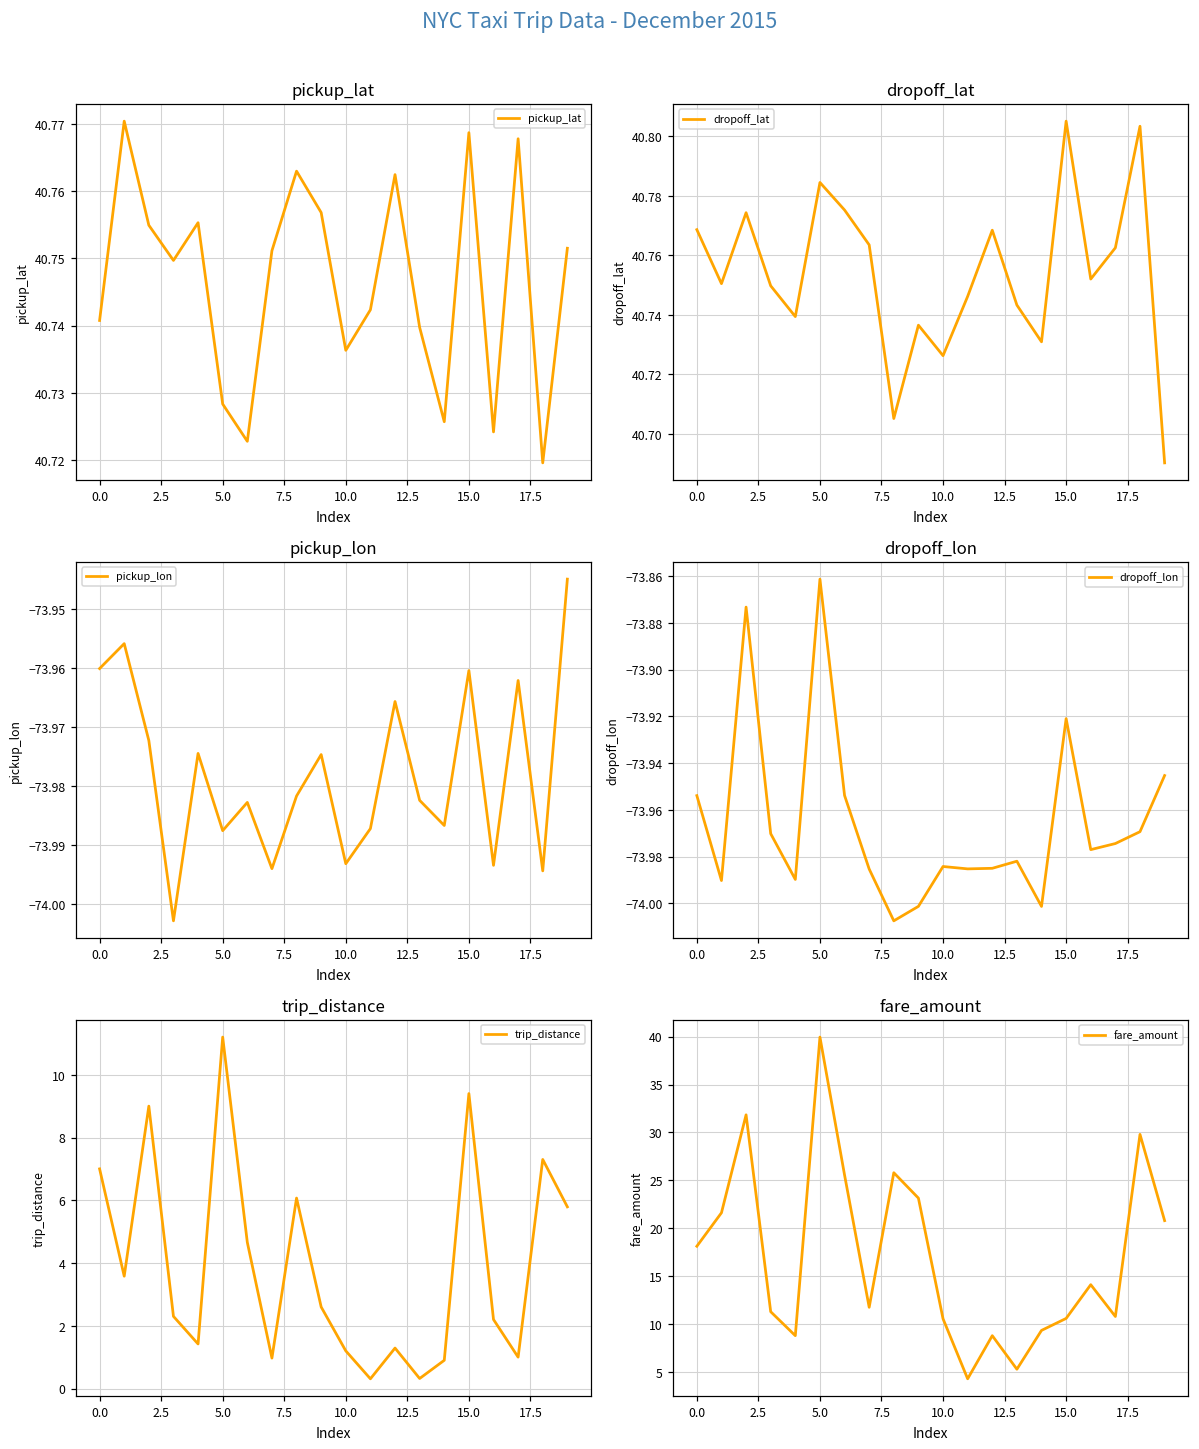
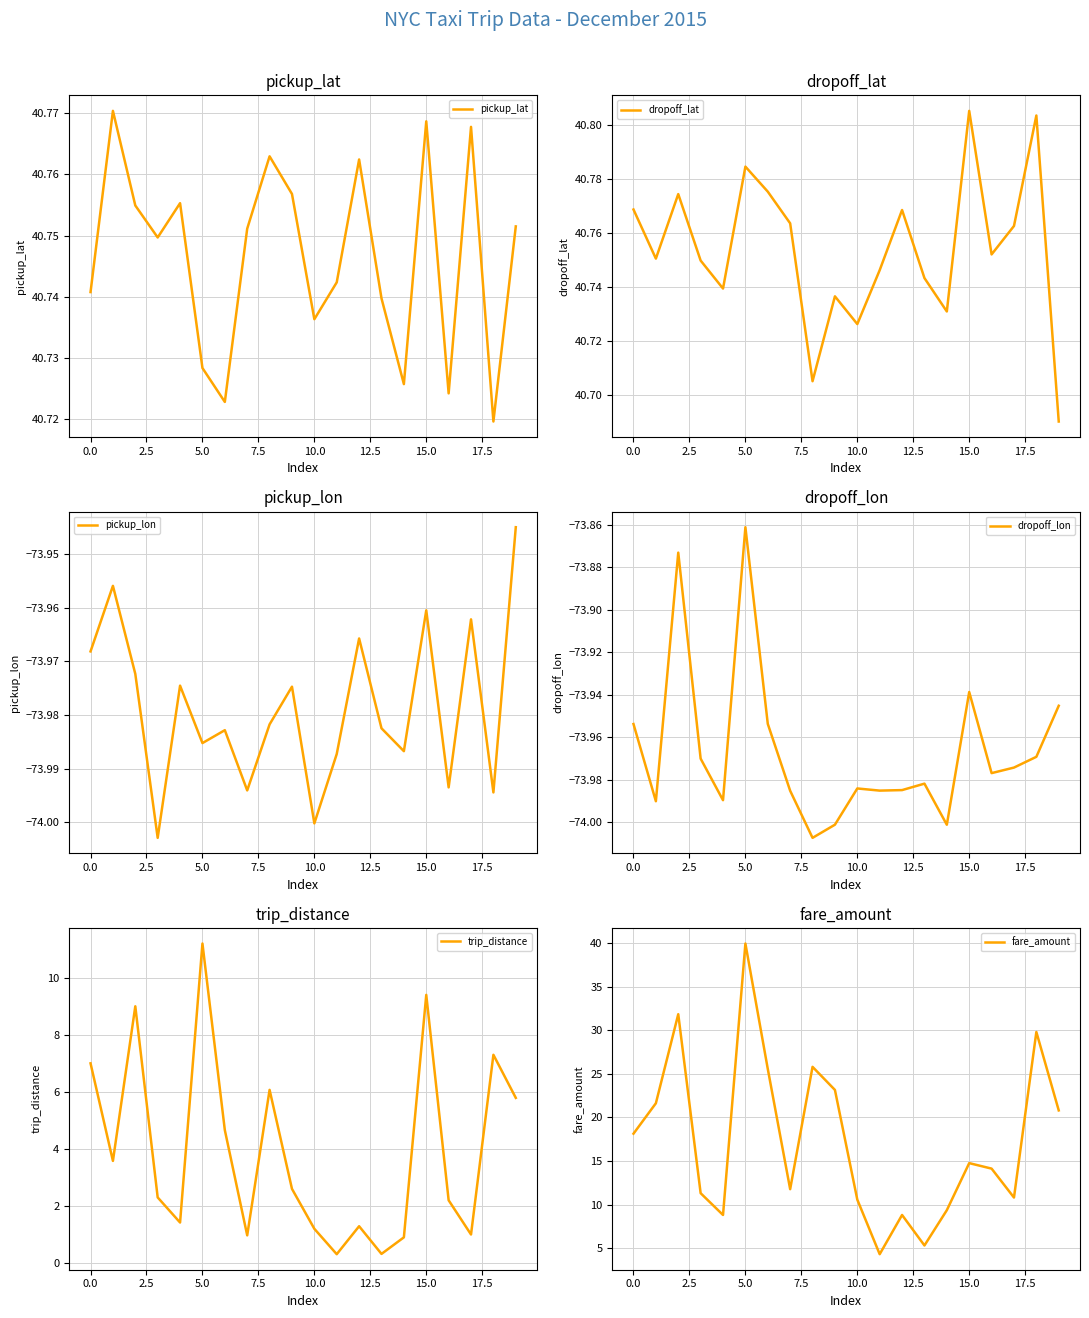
pickup_lon, 0.0: -73.960 -> -73.968
pickup_lon, 5.0: -73.988 -> -73.985
pickup_lon, 10.0: -73.993 -> -74.000
dropoff_lon, 15.0: -73.921 -> -73.939
fare_amount, 15.0: 11 -> 15
